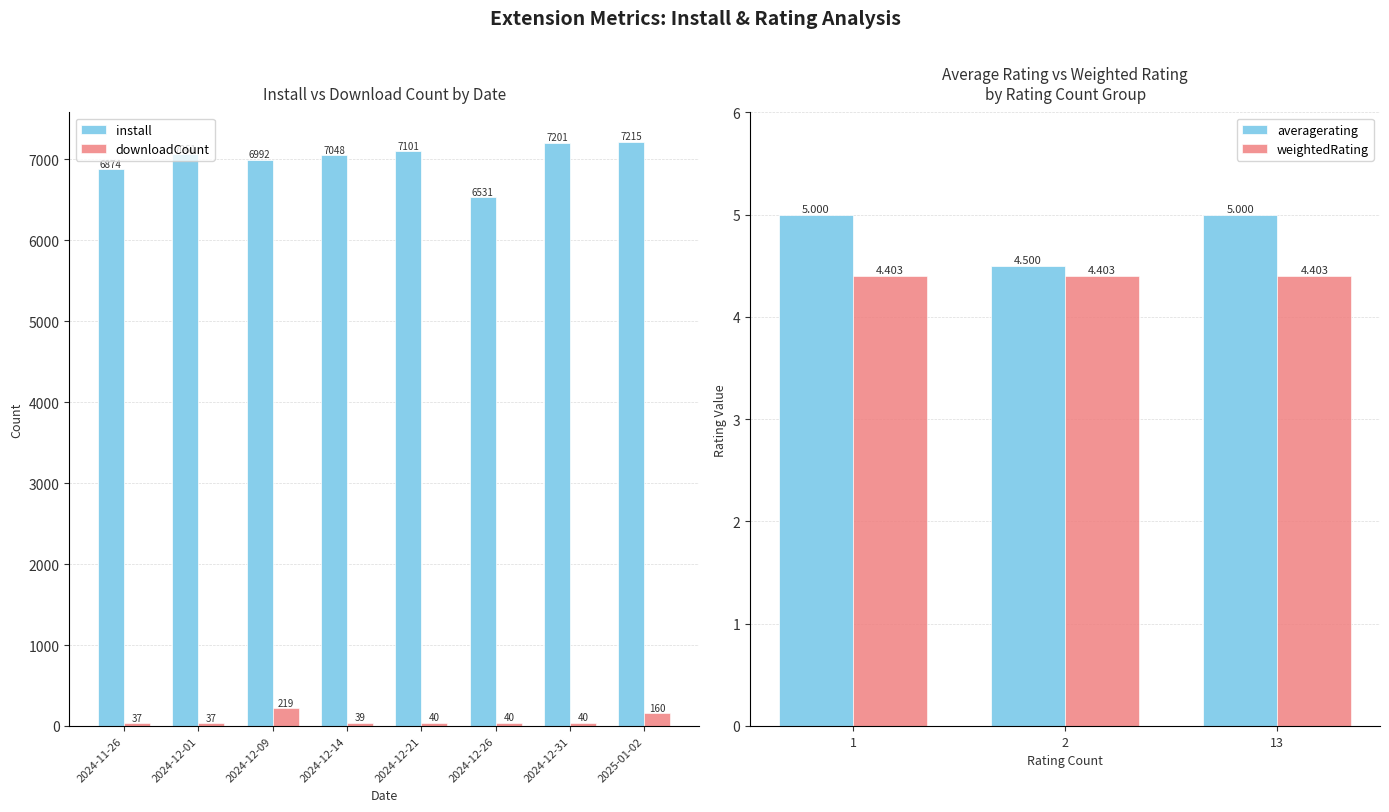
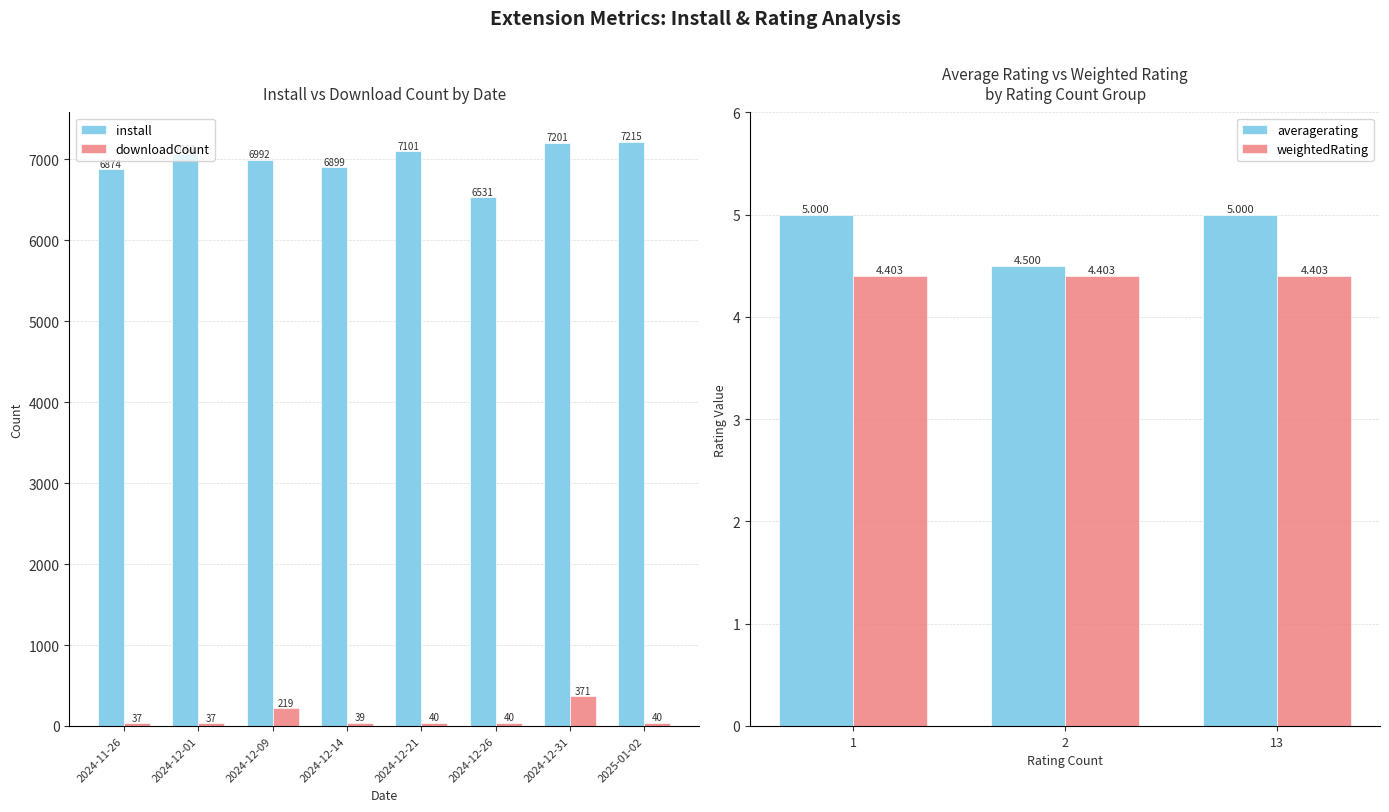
Install vs Download Count by Date, install, 2024-12-14: 7048 -> 6899
Install vs Download Count by Date, downloadCount, 2024-12-31: 40 -> 371
Install vs Download Count by Date, downloadCount, 2025-01-02: 160 -> 40
